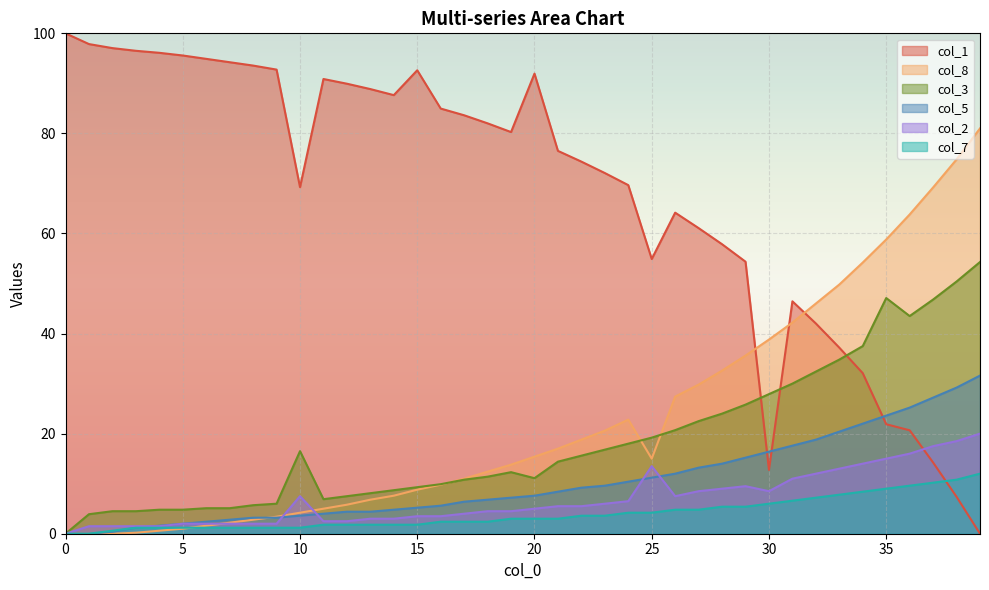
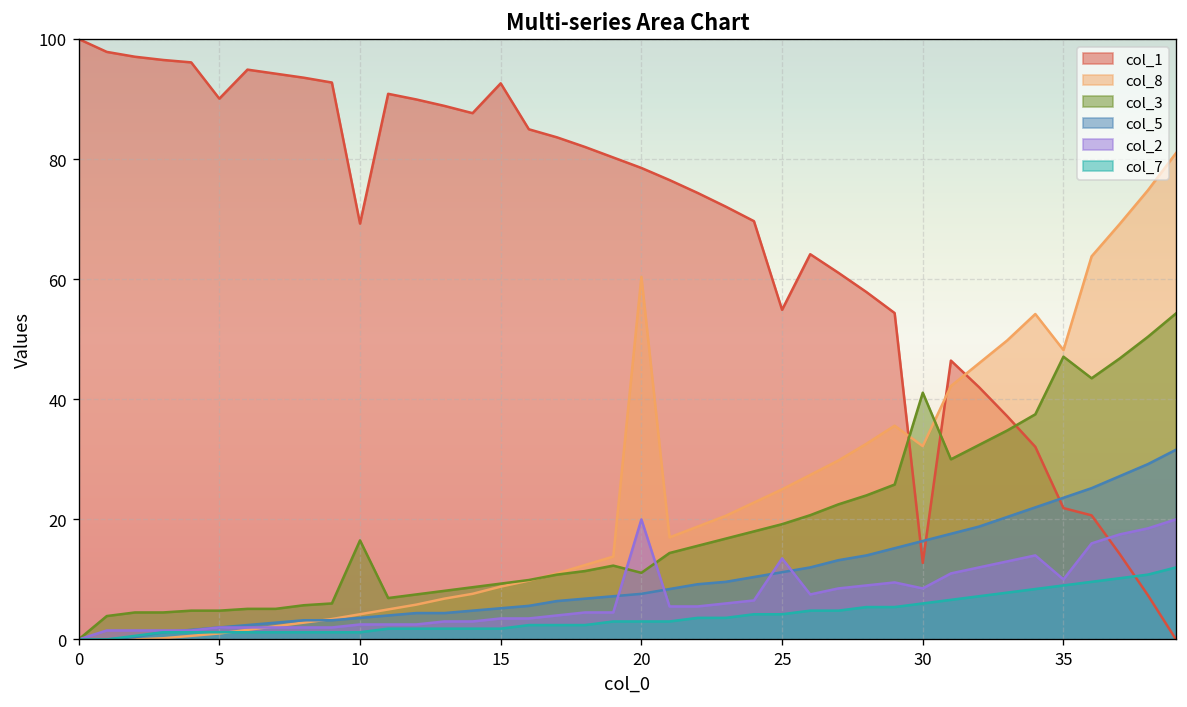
col_1, 5: 96 -> 90
col_2, 10: 8 -> 3
col_1, 20: 92 -> 79
col_8, 20: 15 -> 60
col_2, 20: 5 -> 20
col_8, 25: 15 -> 25
col_8, 30: 39 -> 32
col_3, 30: 28 -> 41
col_8, 35: 59 -> 48
col_2, 35: 15 -> 10
